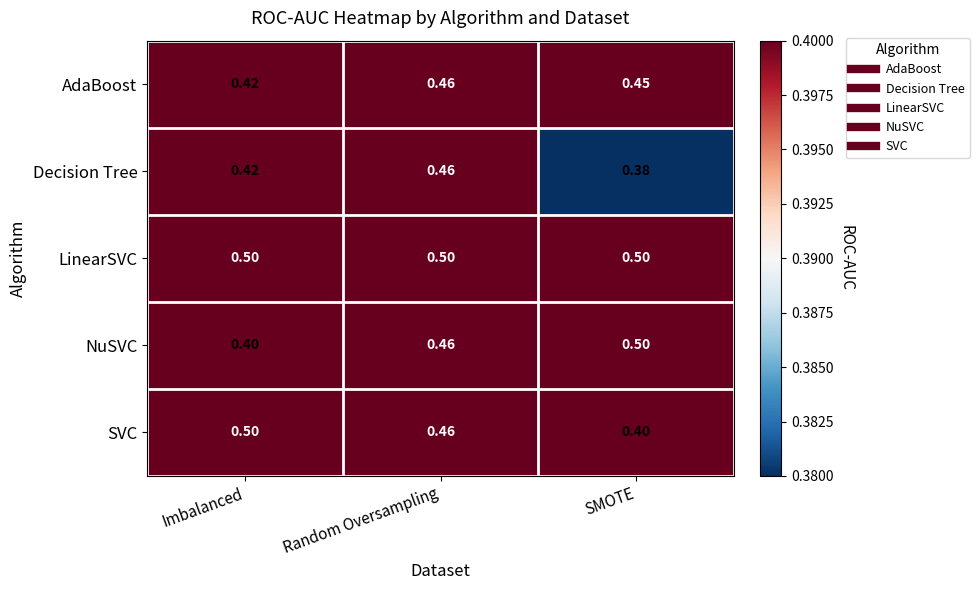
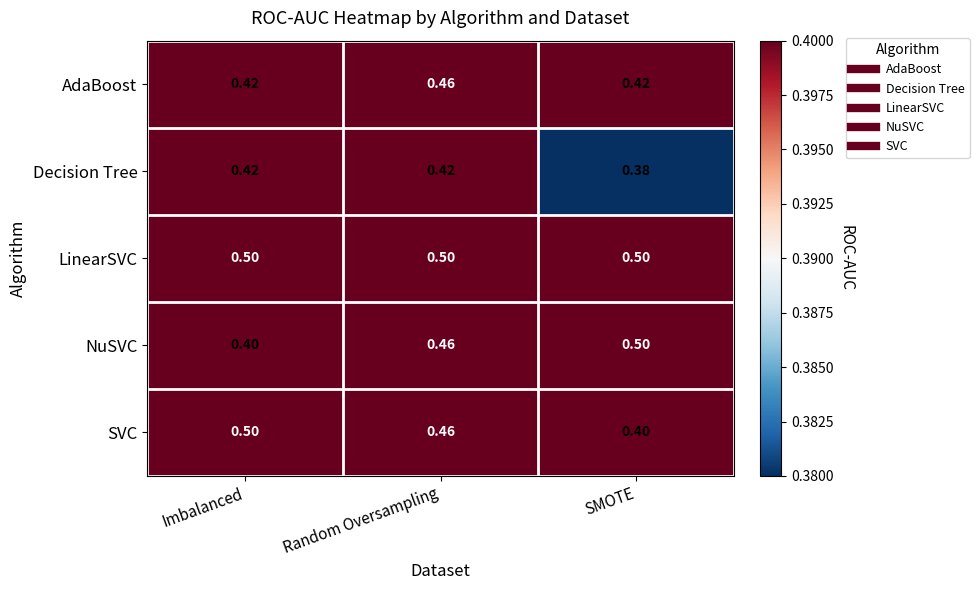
AdaBoost, SMOTE: 0.45 -> 0.42
Decision Tree, Random Oversampling: 0.46 -> 0.42
